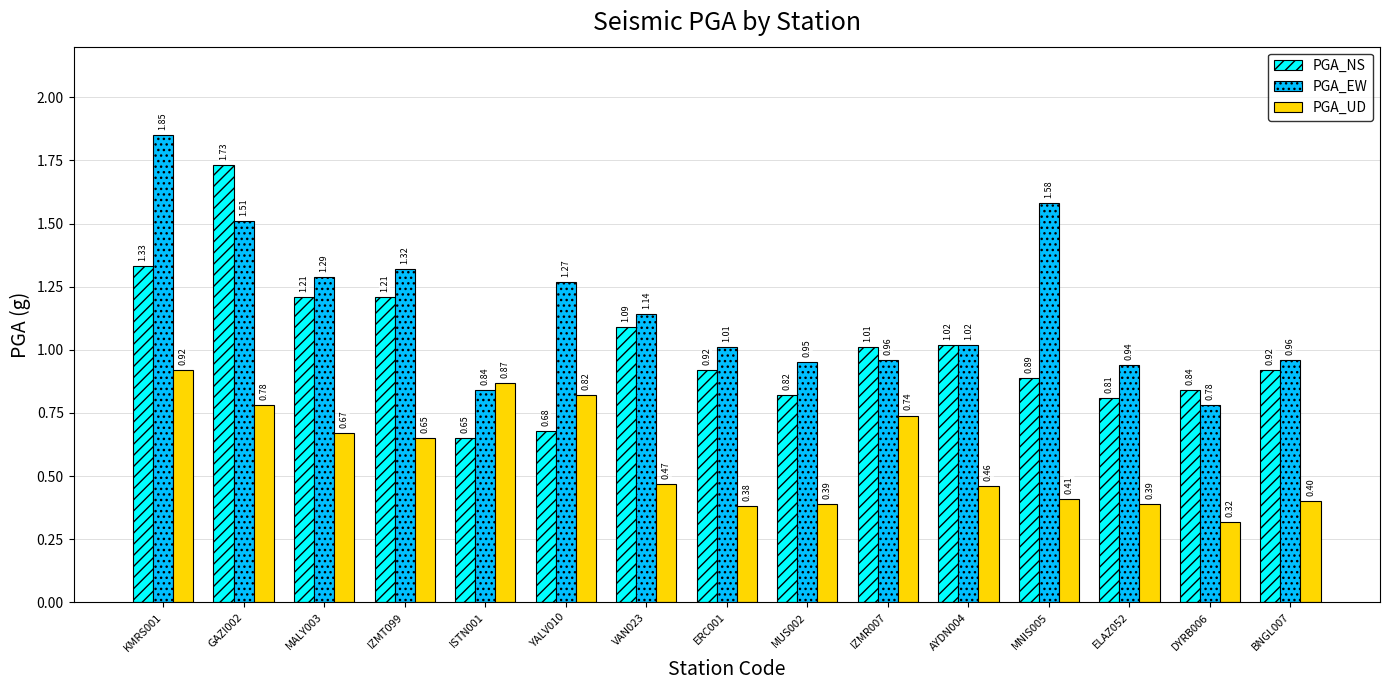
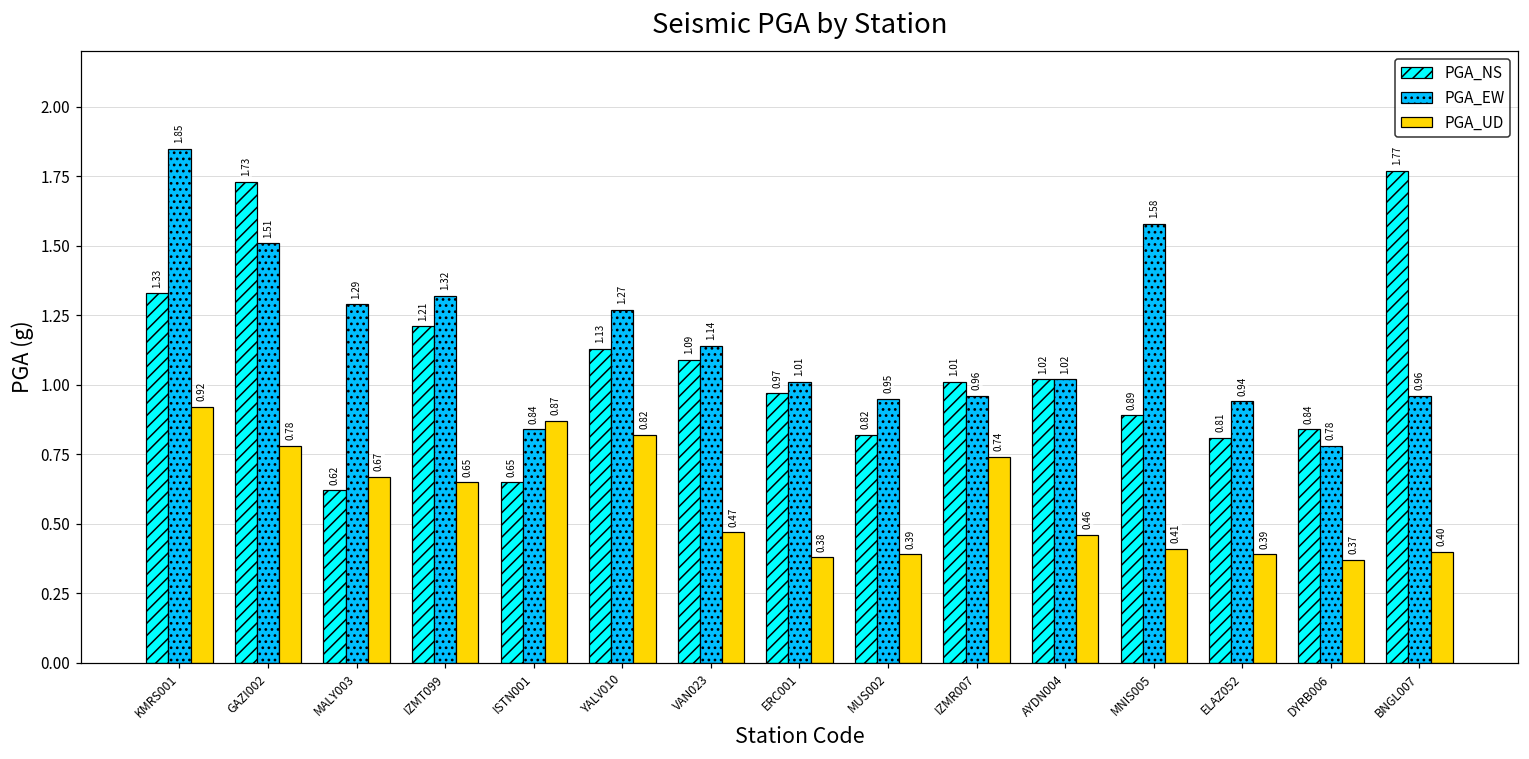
PGA_NS, MALY003: 1.21 -> 0.62
PGA_NS, YALV010: 0.68 -> 1.13
PGA_NS, ERC001: 0.92 -> 0.97
PGA_UD, DYRB006: 0.32 -> 0.37
PGA_NS, BNGL007: 0.92 -> 1.77
